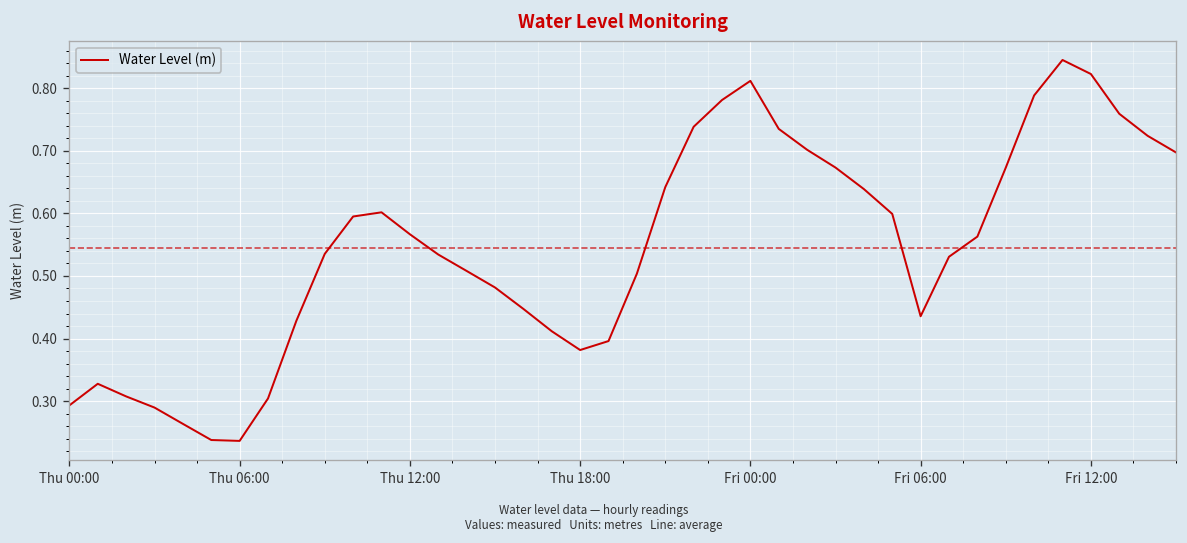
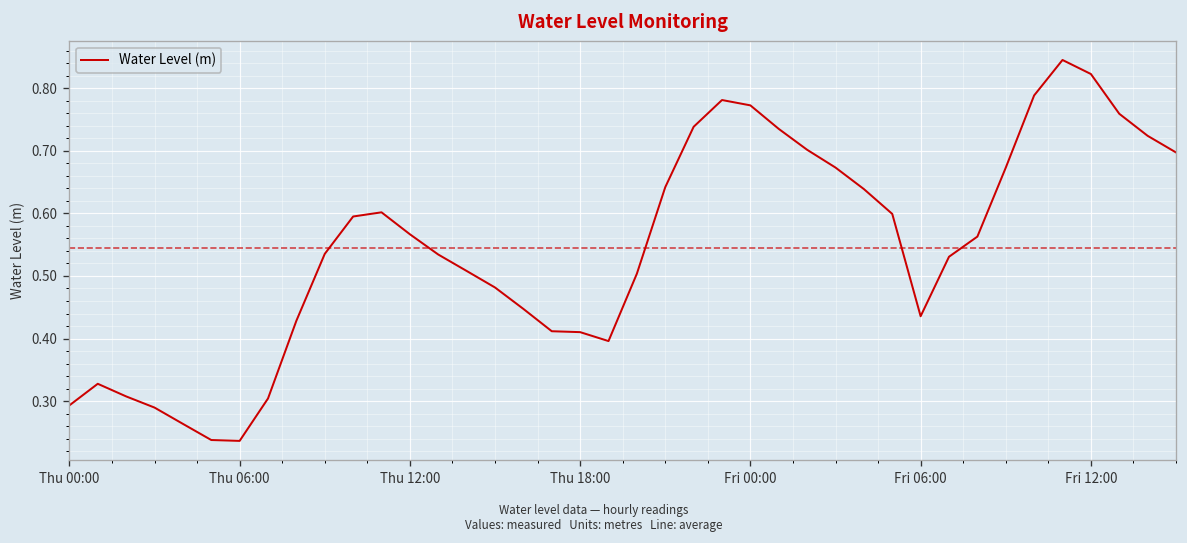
Thu 18:00: 0.38 -> 0.41
Fri 00:00: 0.81 -> 0.77
